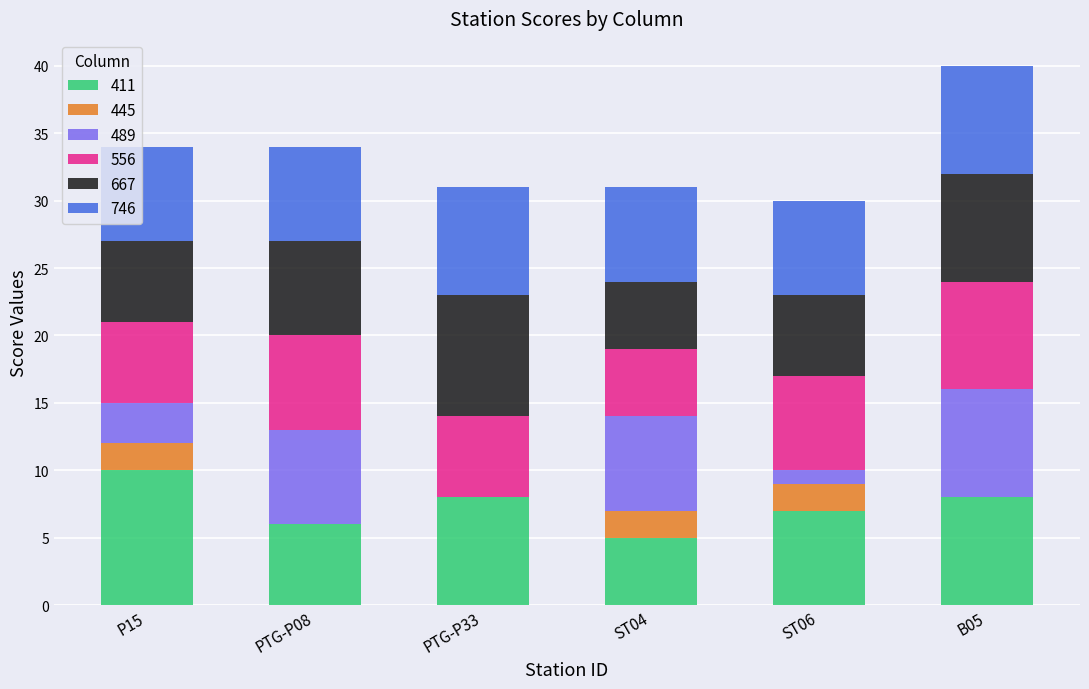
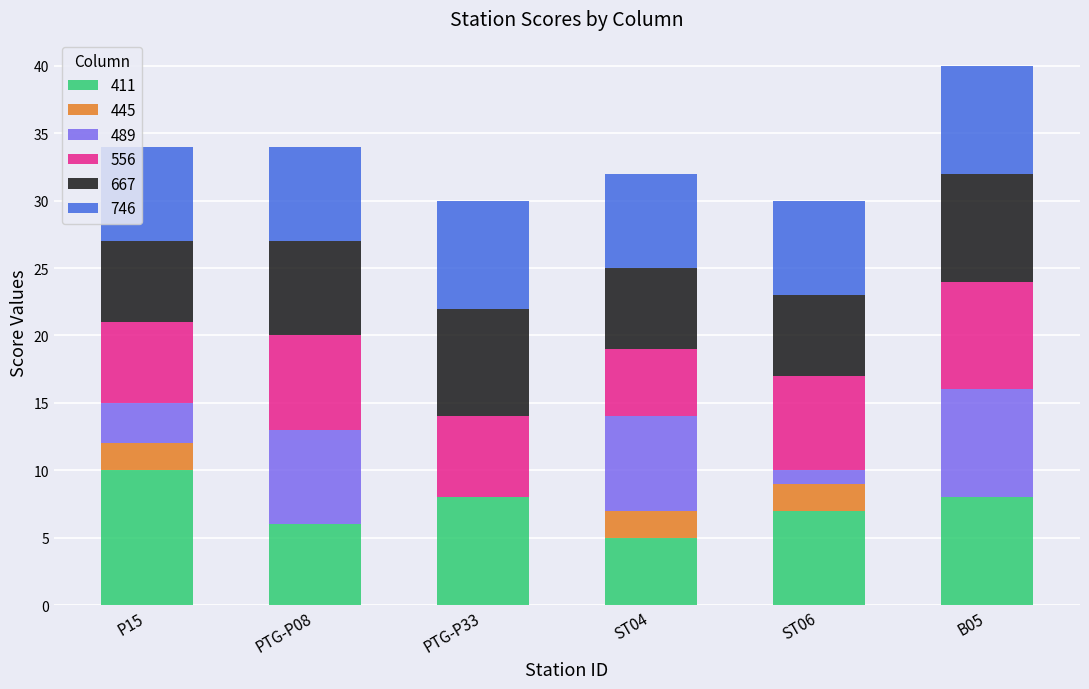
667, PTG-P33: 9 -> 8
667, ST04: 5 -> 6
